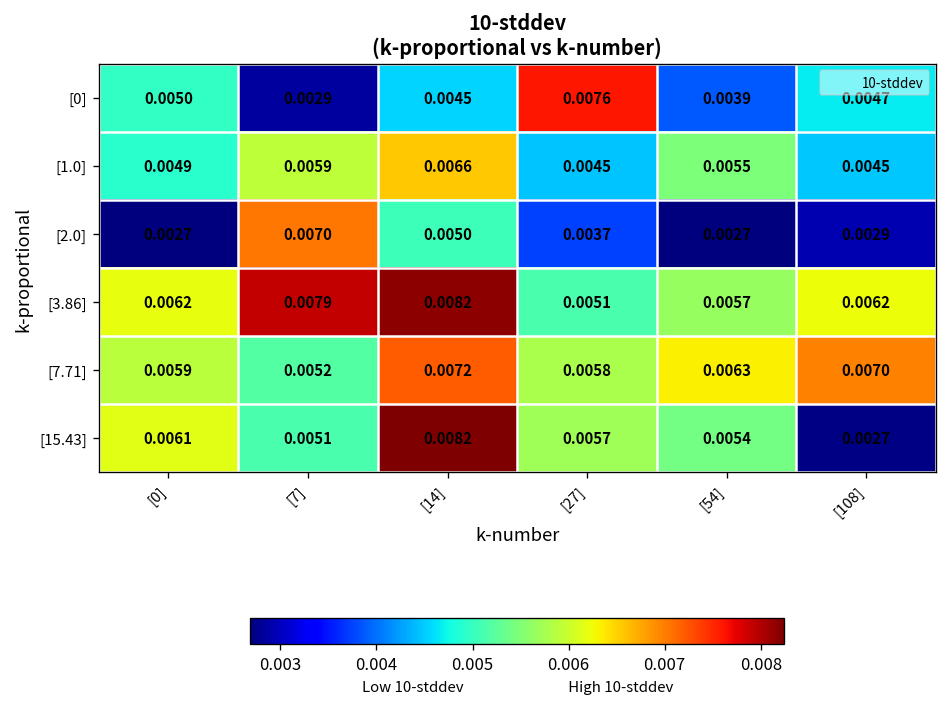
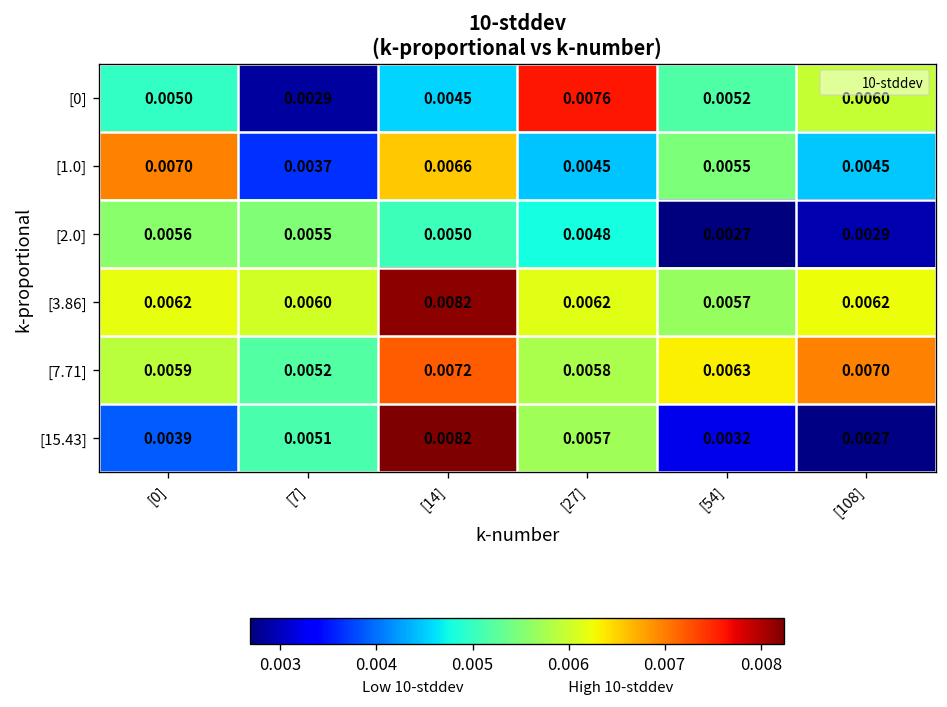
[0], [54]: 0.0039 -> 0.0052
[0], [108]: 0.0047 -> 0.0060
[1.0], [0]: 0.0049 -> 0.0070
[1.0], [7]: 0.0059 -> 0.0037
[2.0], [0]: 0.0027 -> 0.0056
[2.0], [7]: 0.0070 -> 0.0055
[2.0], [27]: 0.0037 -> 0.0048
[3.86], [7]: 0.0079 -> 0.0060
[3.86], [27]: 0.0051 -> 0.0062
[15.43], [0]: 0.0061 -> 0.0039
[15.43], [54]: 0.0054 -> 0.0032
